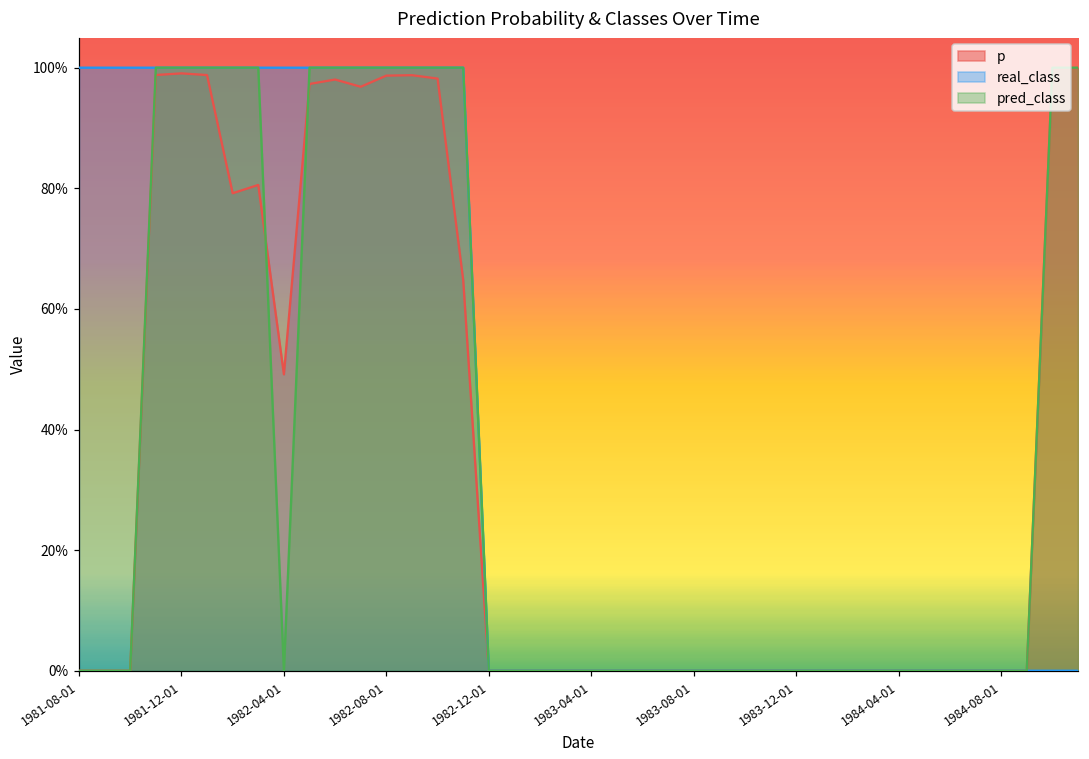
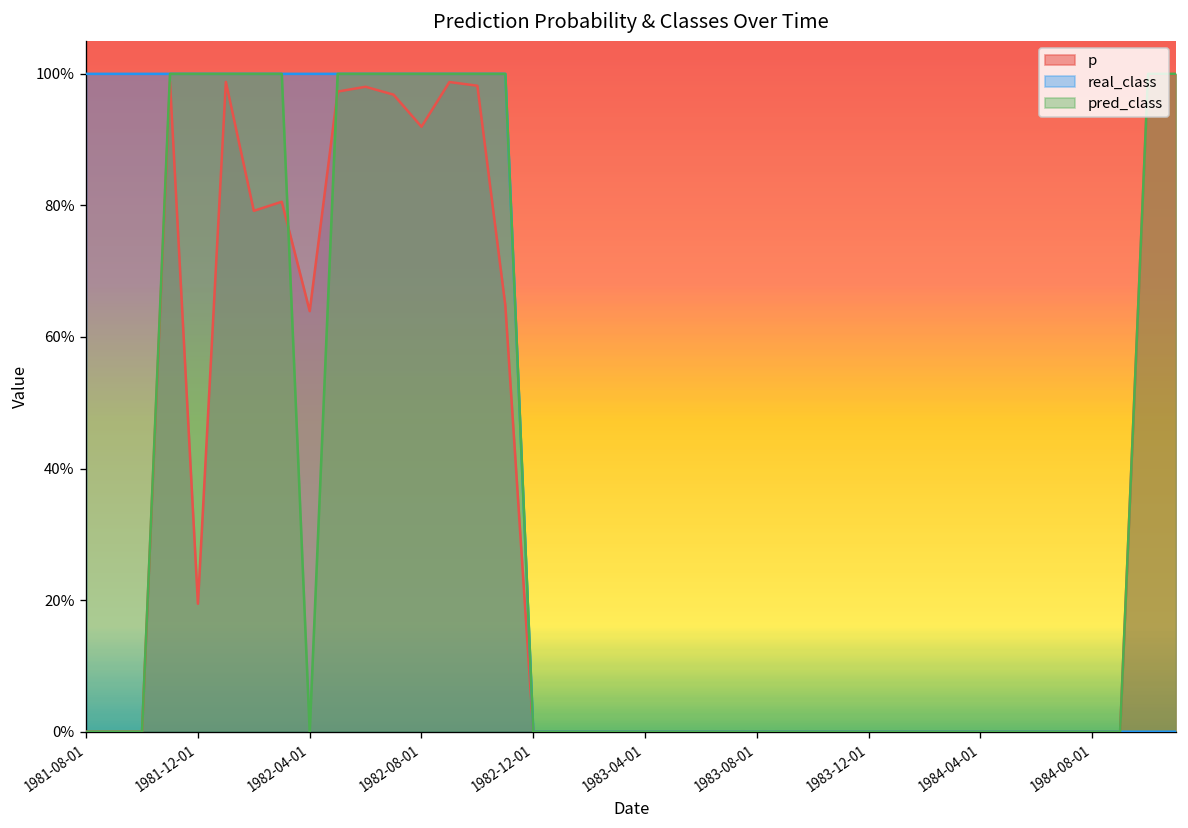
p, 1981-12-01: 99% -> 19%
p, 1982-04-01: 49% -> 64%
p, 1982-08-01: 99% -> 92%
